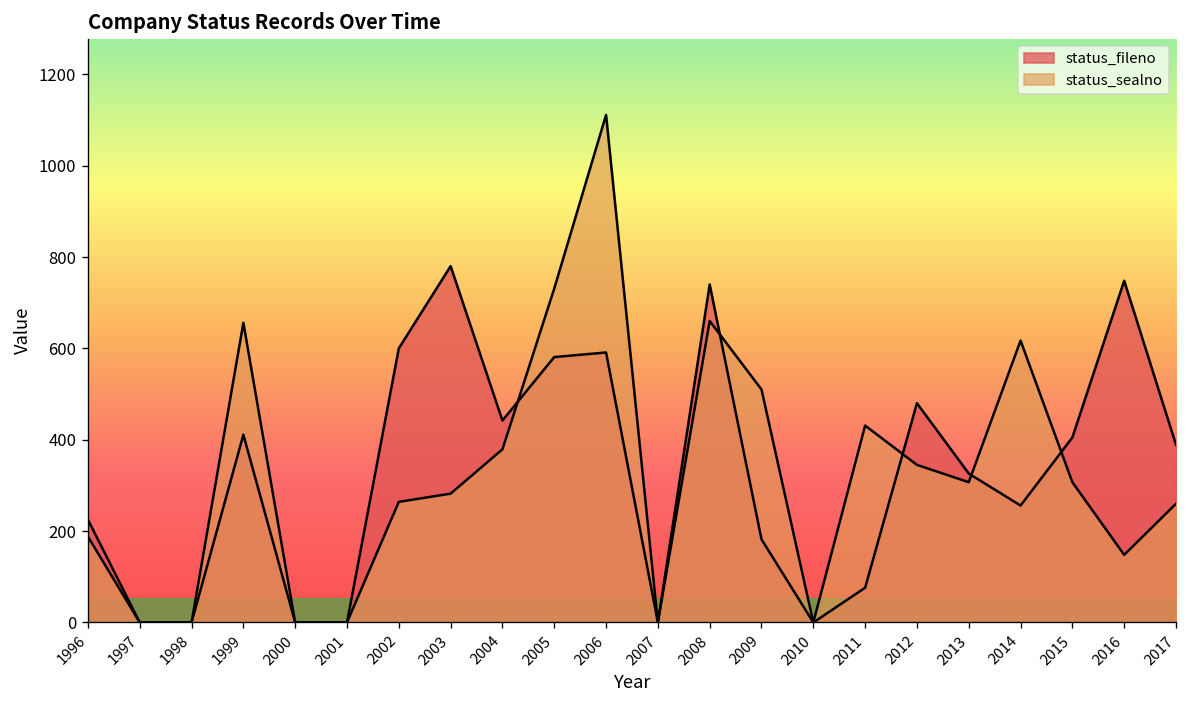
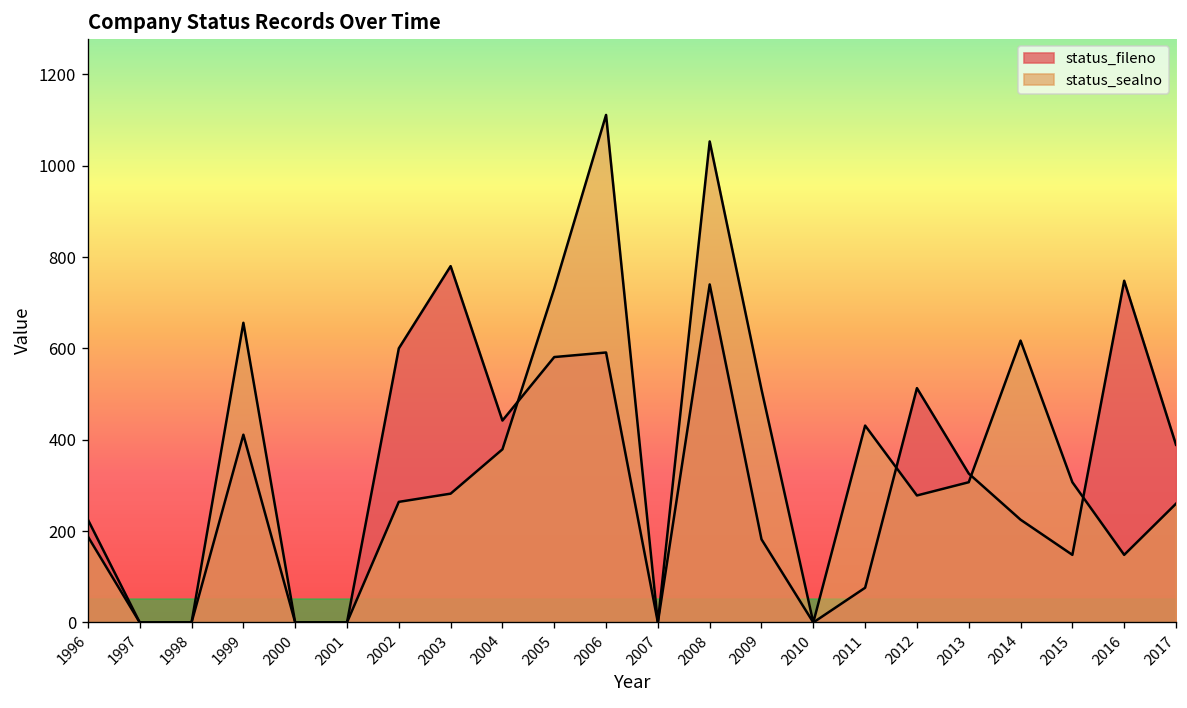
status_sealno, 2008: 660 -> 1050
status_fileno, 2012: 480 -> 510
status_sealno, 2012: 350 -> 280
status_fileno, 2014: 260 -> 230
status_fileno, 2015: 410 -> 150
